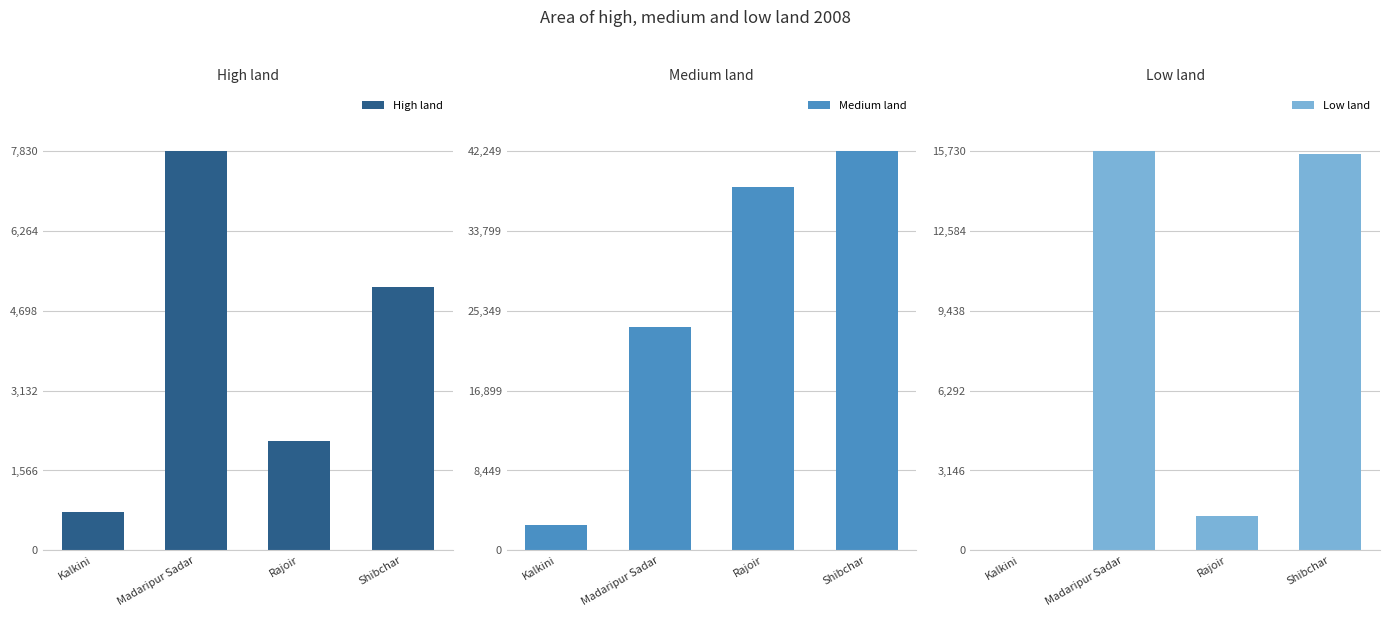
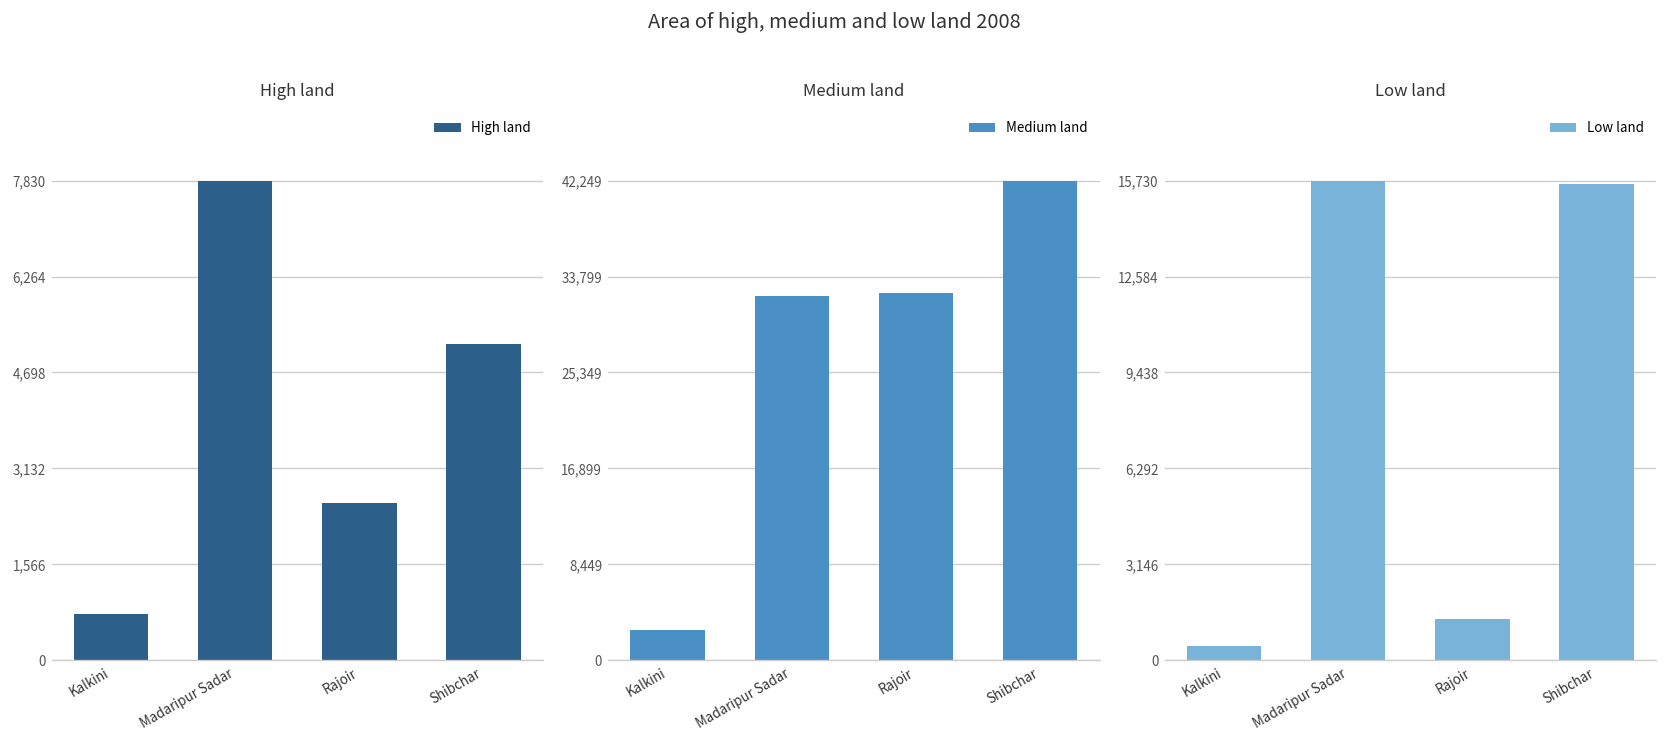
High land, Rajoir: 2,100 -> 2,600
Medium land, Madaripur Sadar: 24,000 -> 32,000
Medium land, Rajoir: 38,000 -> 32,000
Low land, Kalkini: 0 -> 500
